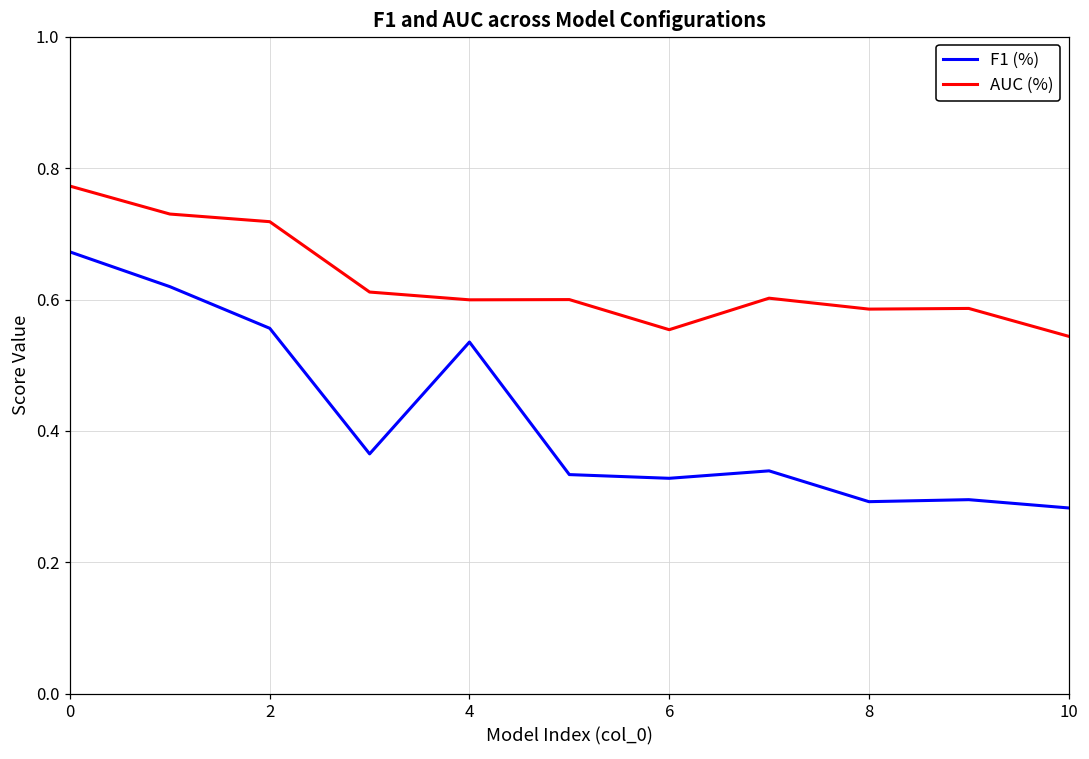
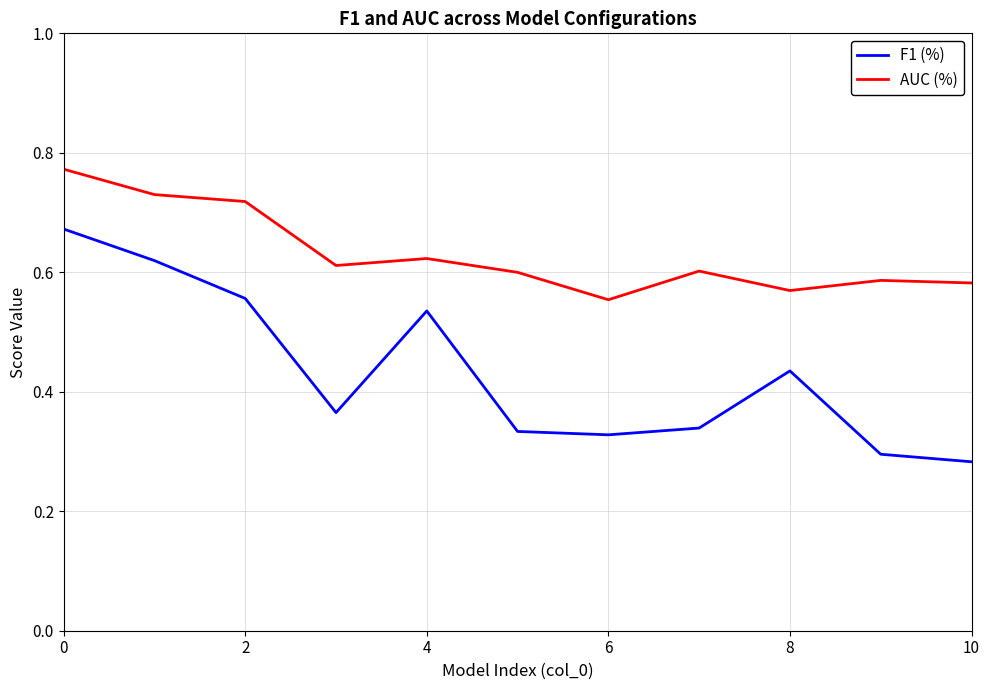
AUC (%), 4: 0.60 -> 0.62
F1 (%), 8: 0.29 -> 0.43
AUC (%), 8: 0.59 -> 0.57
AUC (%), 10: 0.54 -> 0.58
